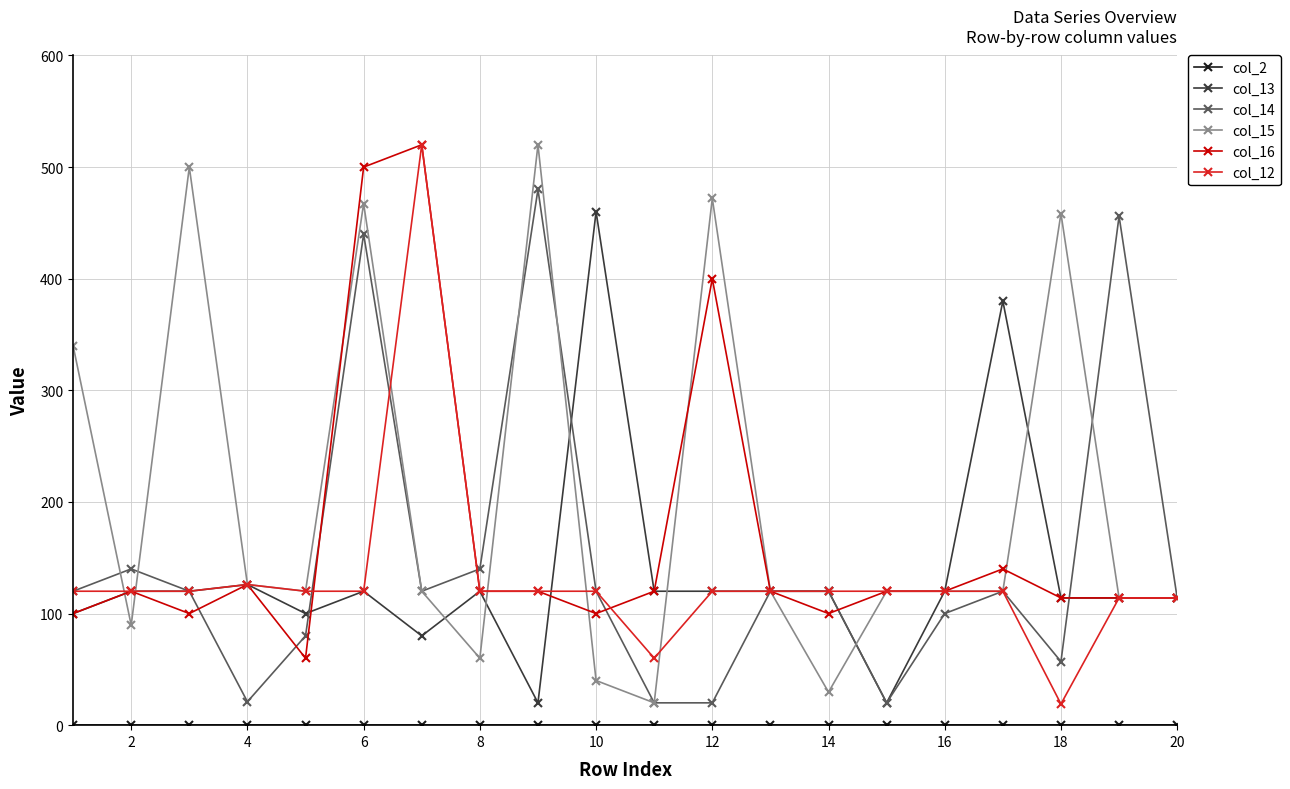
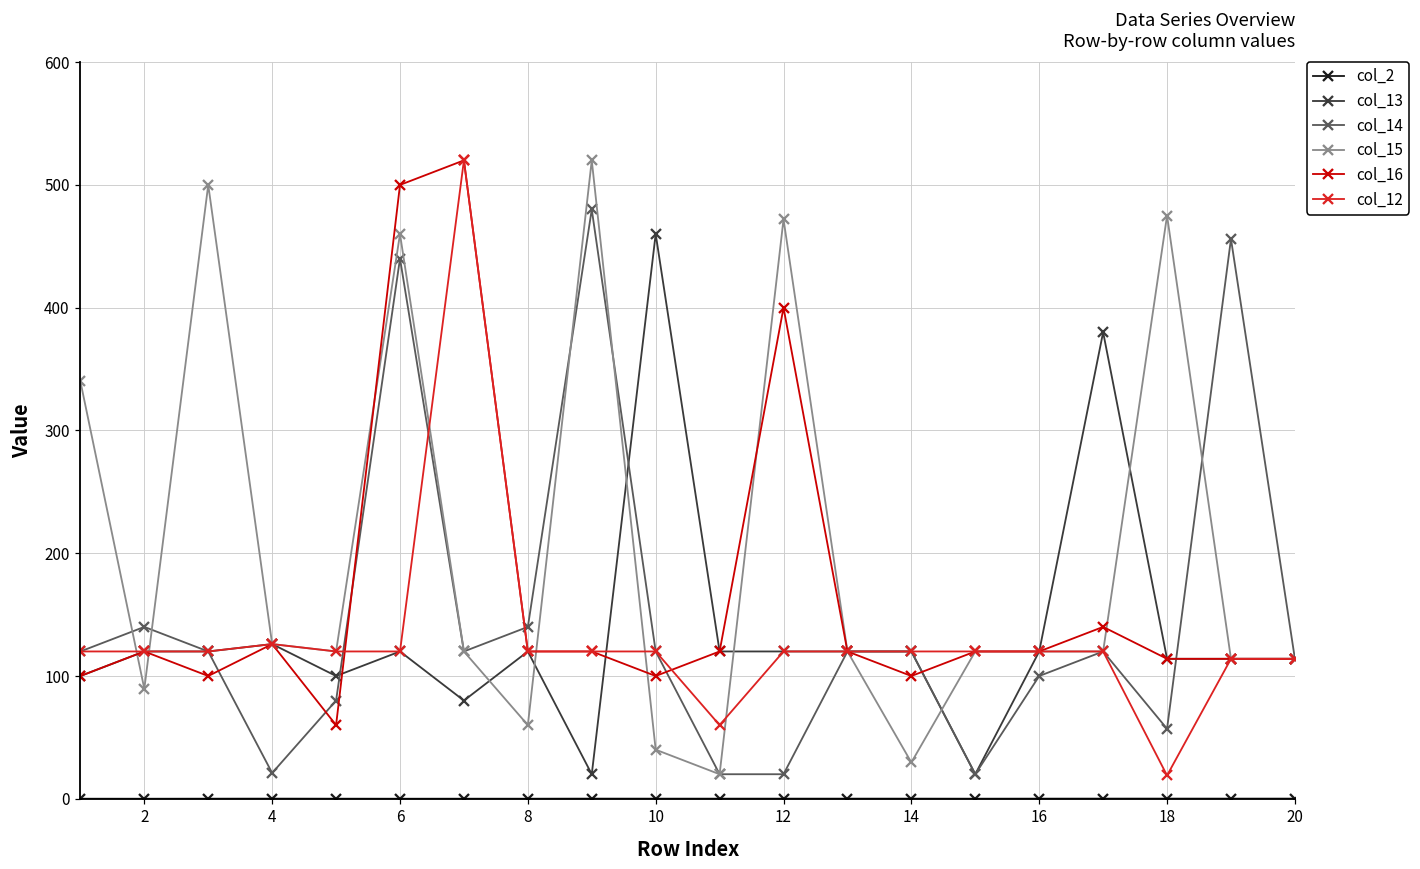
col_15, 6: 467 -> 460
col_15, 18: 458 -> 475
